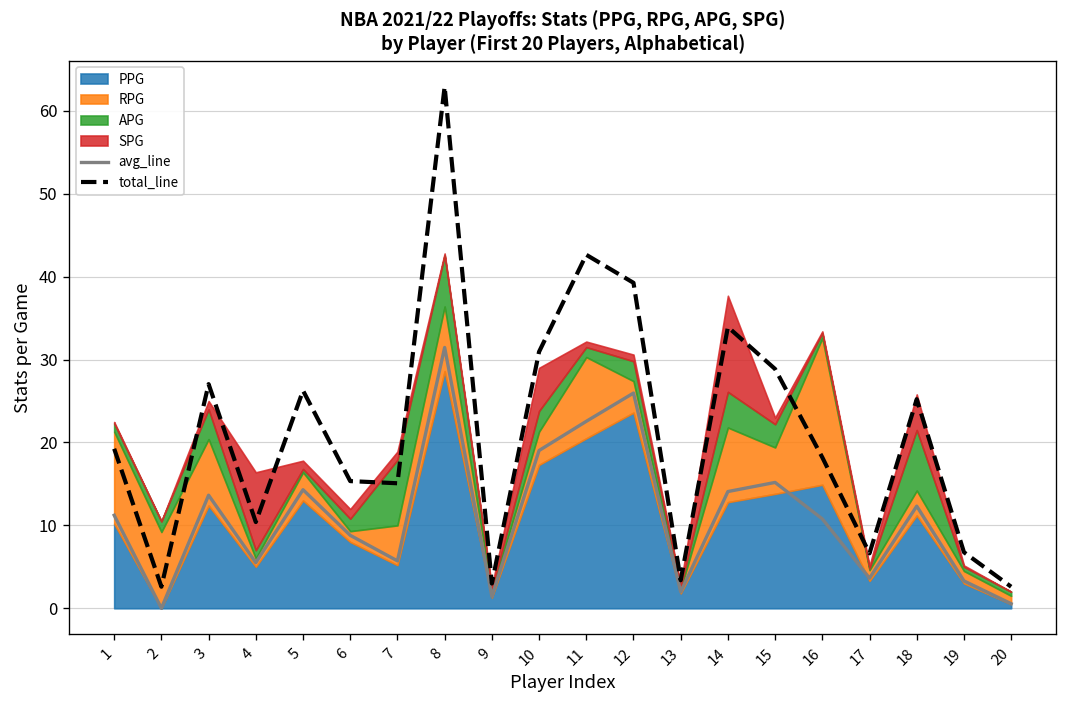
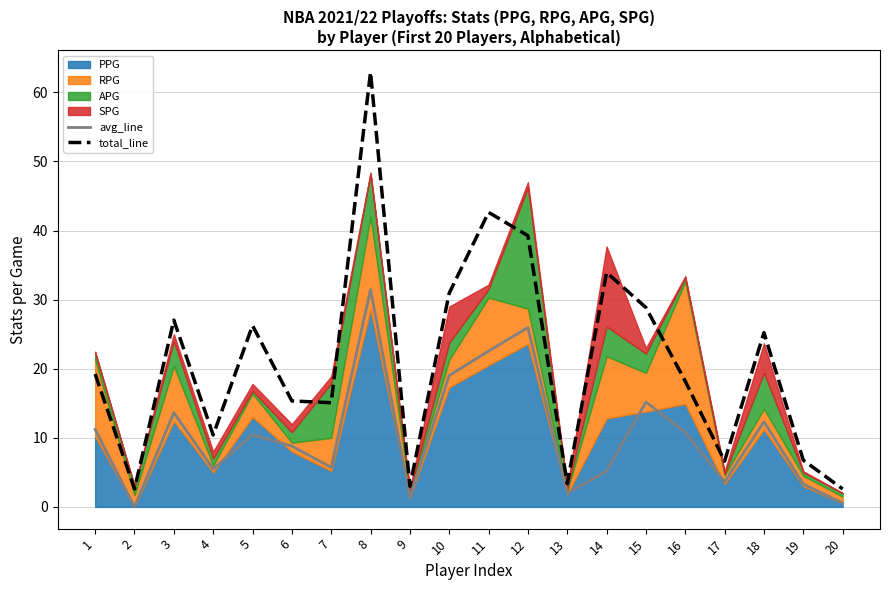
RPG, 2: 9 -> 2
SPG, 4: 9 -> 1
avg_line, 5: 14 -> 10
RPG, 8: 8 -> 13
RPG, 12: 4 -> 5
APG, 12: 2 -> 18
avg_line, 14: 14 -> 5
APG, 18: 7 -> 5
